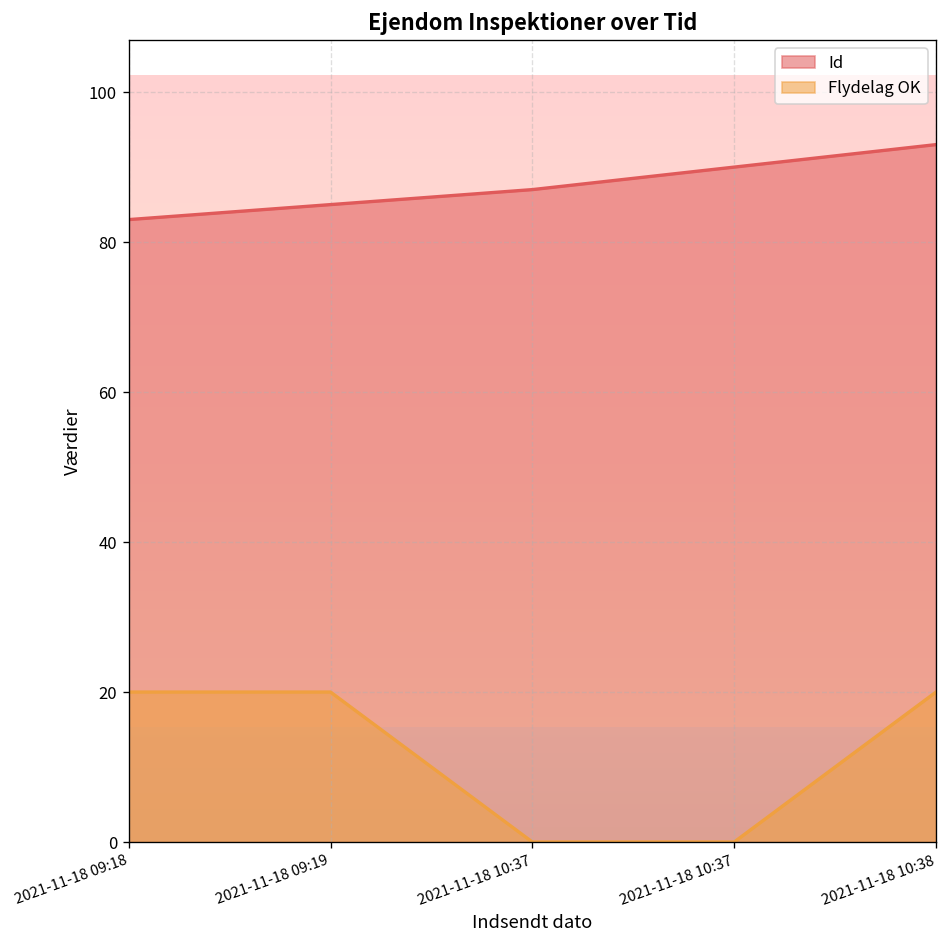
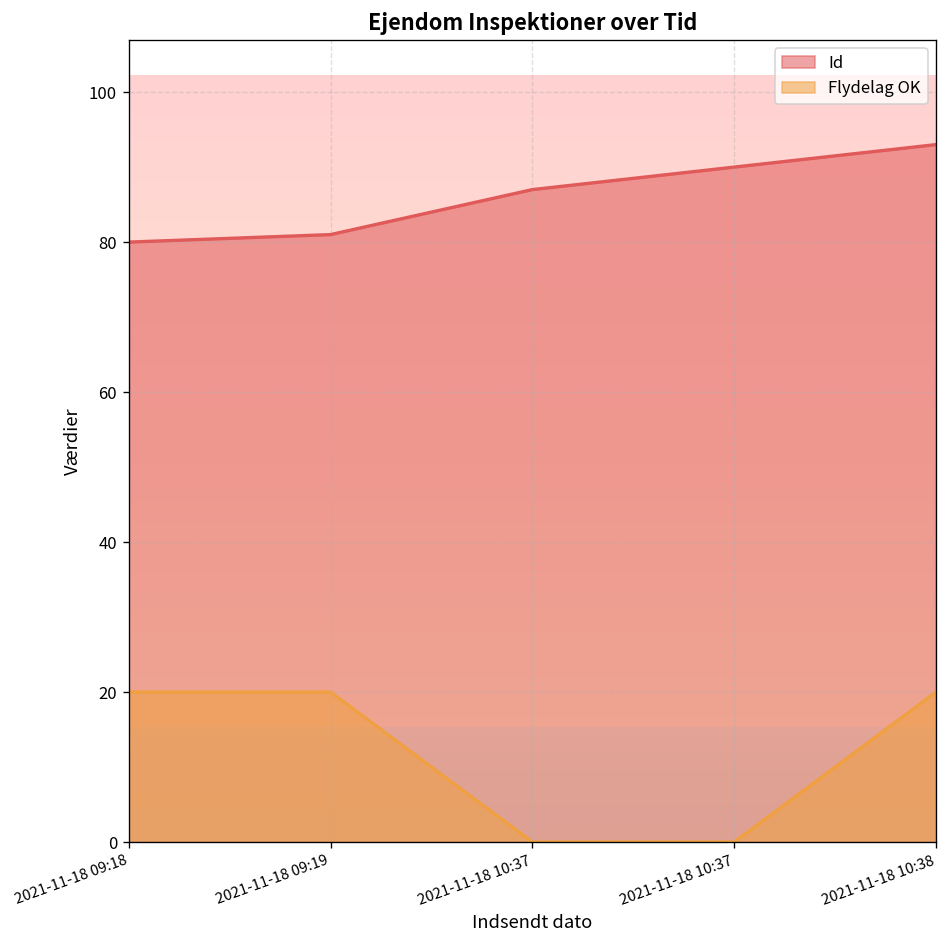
Id, 2021-11-18 09:18: 83 -> 80
Id, 2021-11-18 09:19: 85 -> 81
